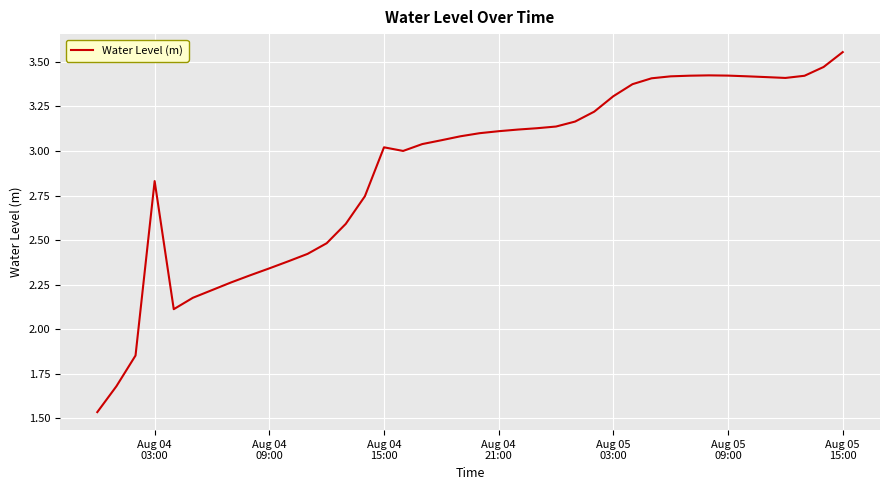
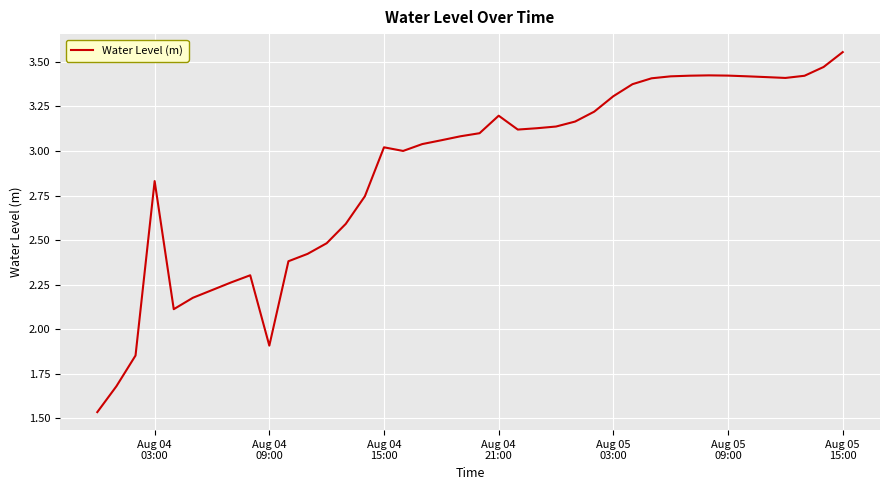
Aug 04 09:00: 2.34 -> 1.91
Aug 04 21:00: 3.11 -> 3.20
